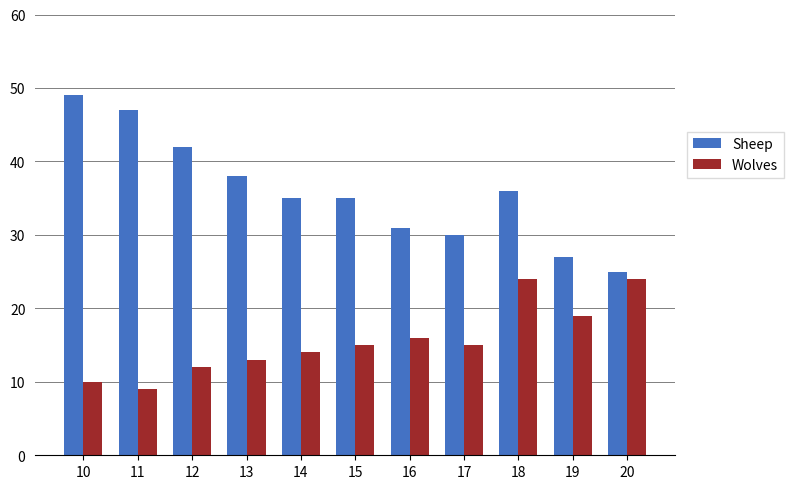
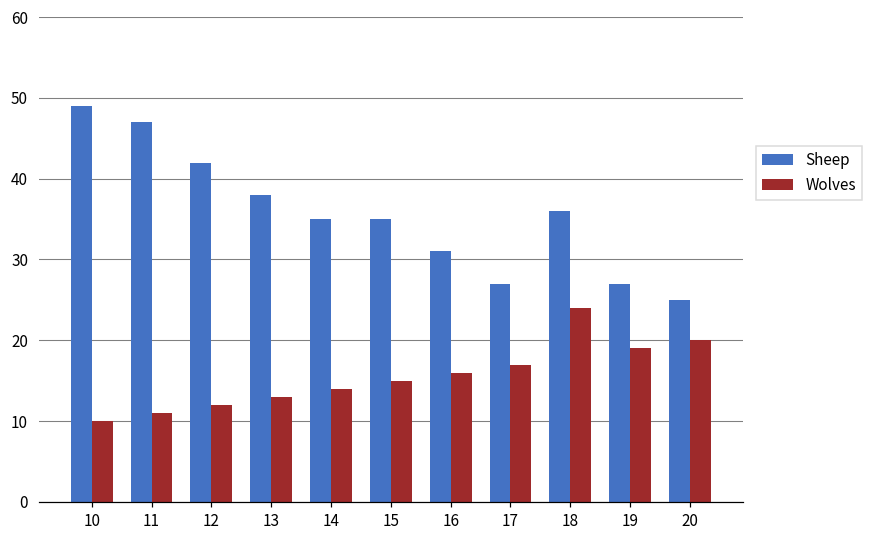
Wolves, 11: 9 -> 11
Sheep, 17: 30 -> 27
Wolves, 17: 15 -> 17
Wolves, 20: 24 -> 20
